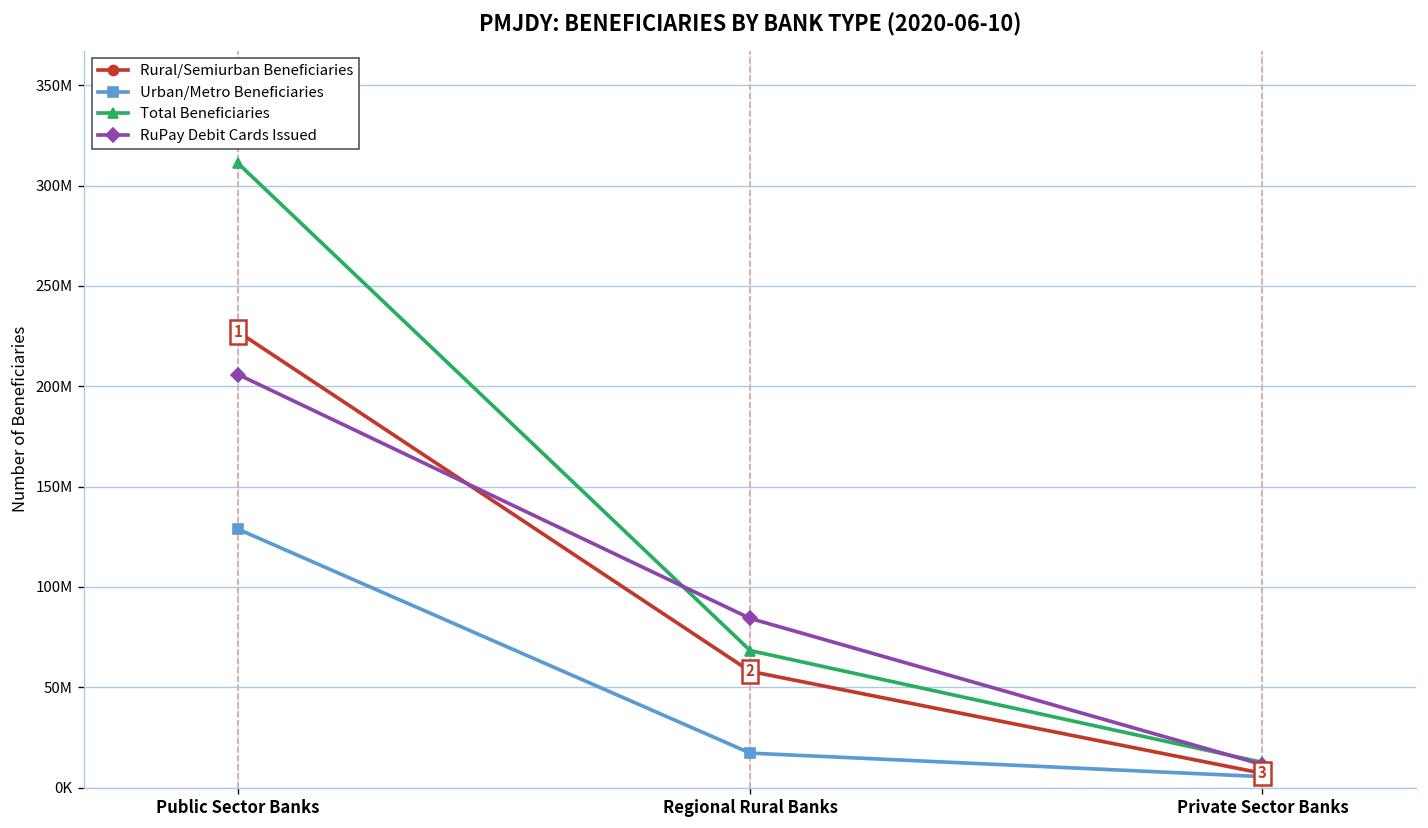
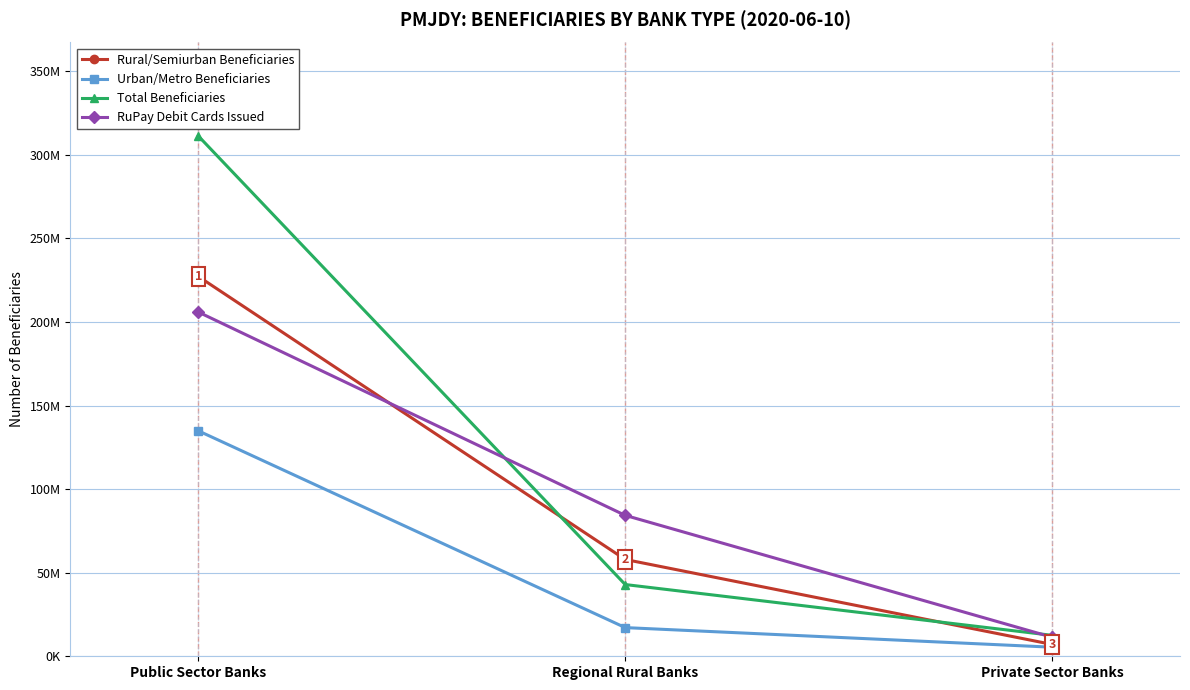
Urban/Metro Beneficiaries, Public Sector Banks: 129000000 -> 135000000
Total Beneficiaries, Regional Rural Banks: 68000000 -> 43000000
